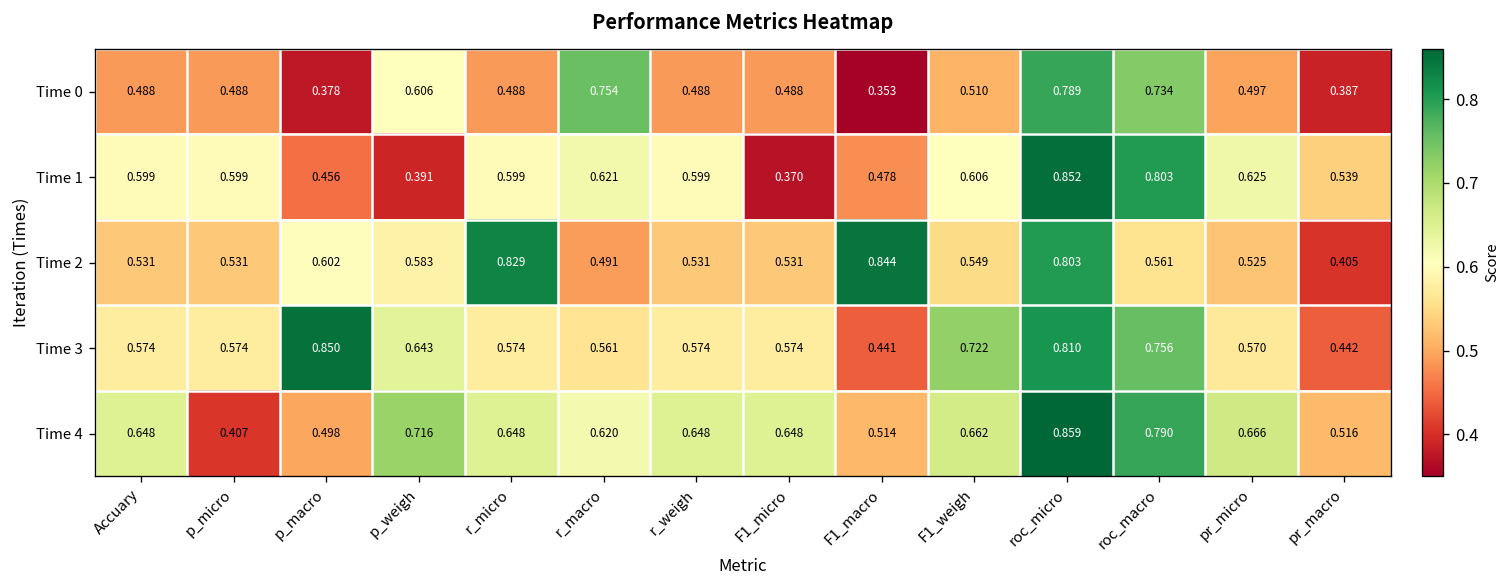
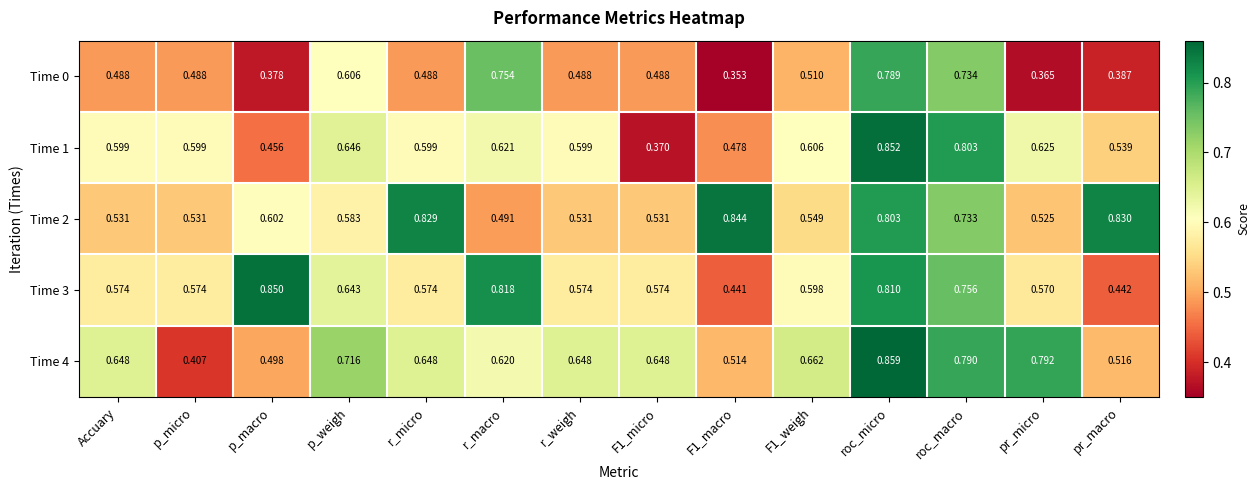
Time 0, pr_micro: 0.497 -> 0.365
Time 1, p_weigh: 0.391 -> 0.646
Time 2, roc_macro: 0.561 -> 0.733
Time 2, pr_macro: 0.405 -> 0.830
Time 3, r_macro: 0.561 -> 0.818
Time 3, F1_weigh: 0.722 -> 0.598
Time 4, pr_micro: 0.666 -> 0.792
